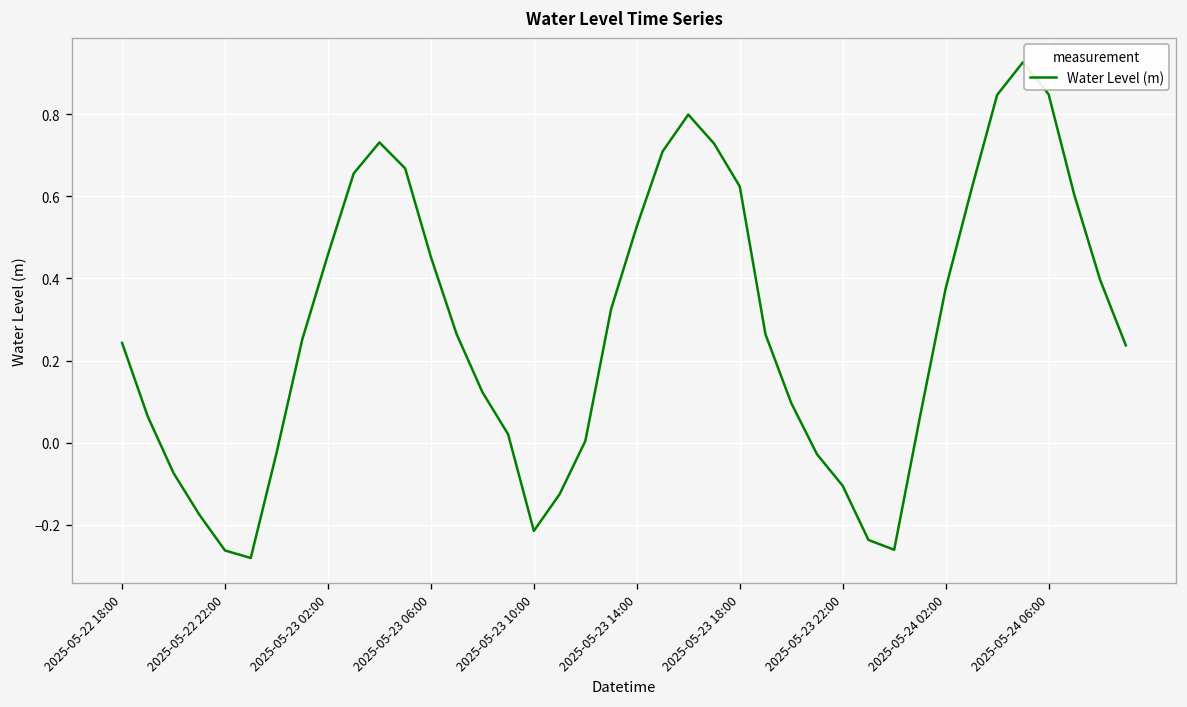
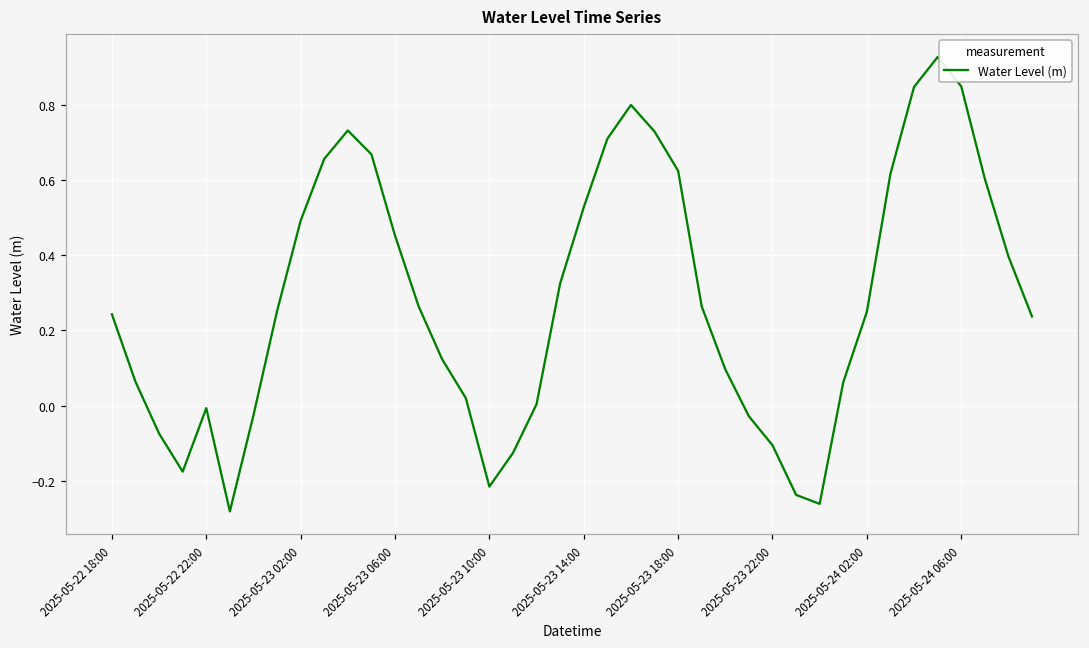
2025-05-22 22:00: -0.26 -> -0.01
2025-05-23 02:00: 0.46 -> 0.49
2025-05-24 02:00: 0.38 -> 0.25
